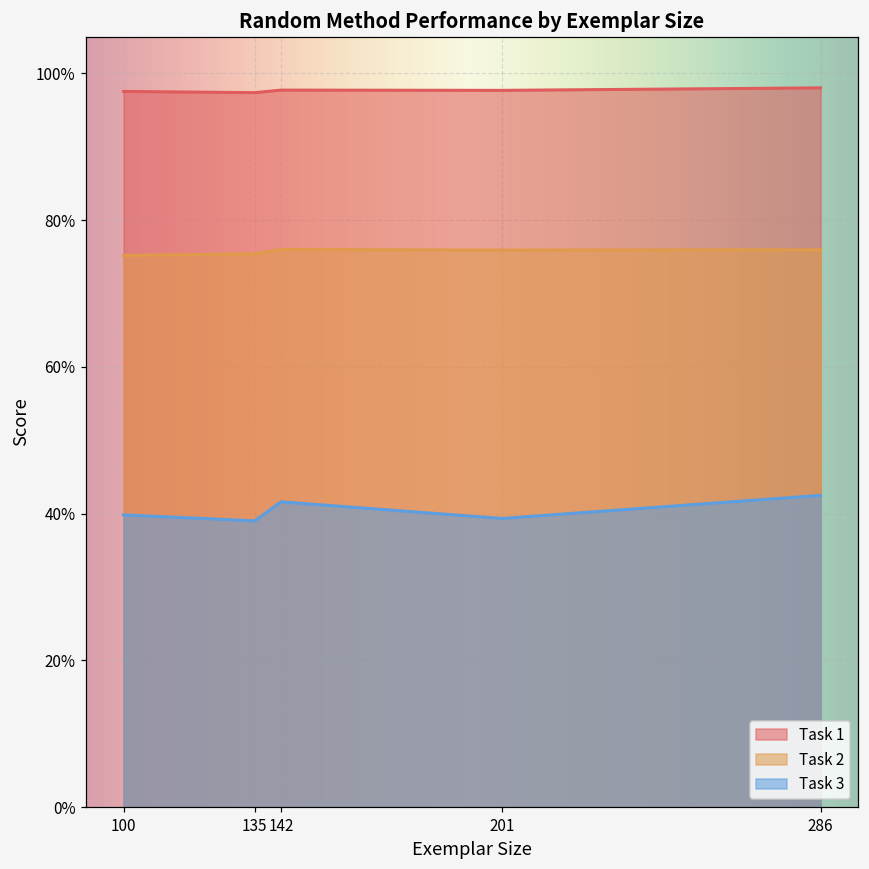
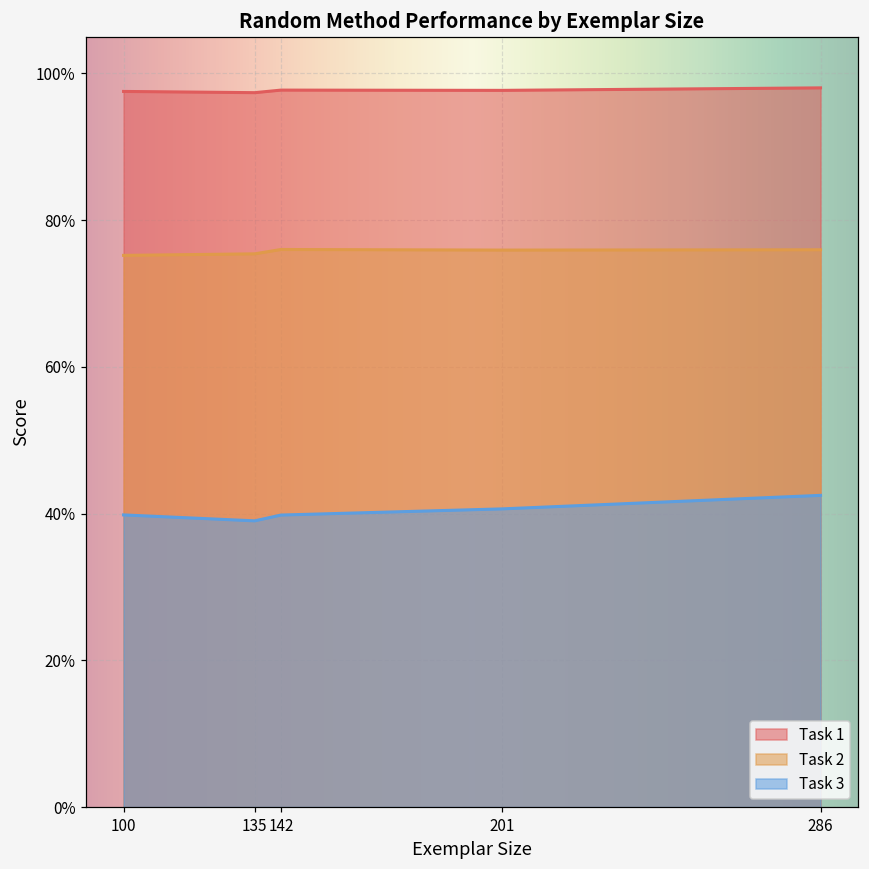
Task 3, 142: 42% -> 40%
Task 3, 201: 39% -> 41%
